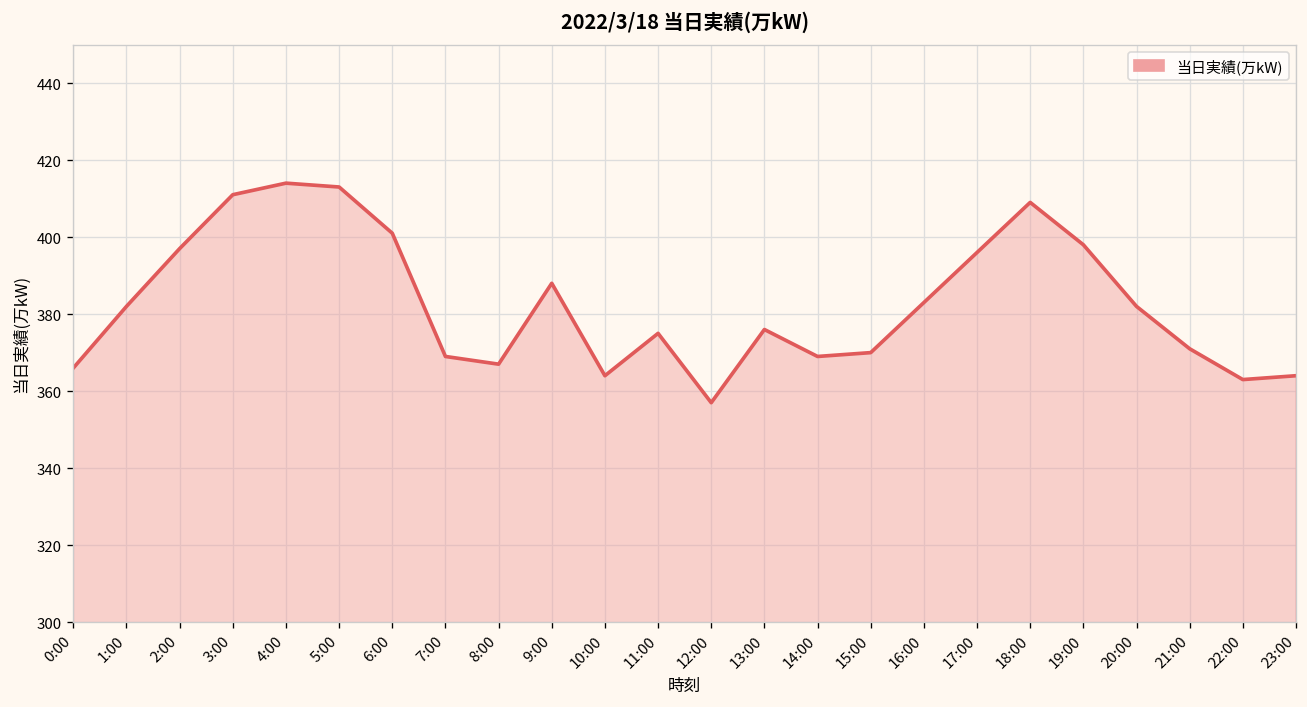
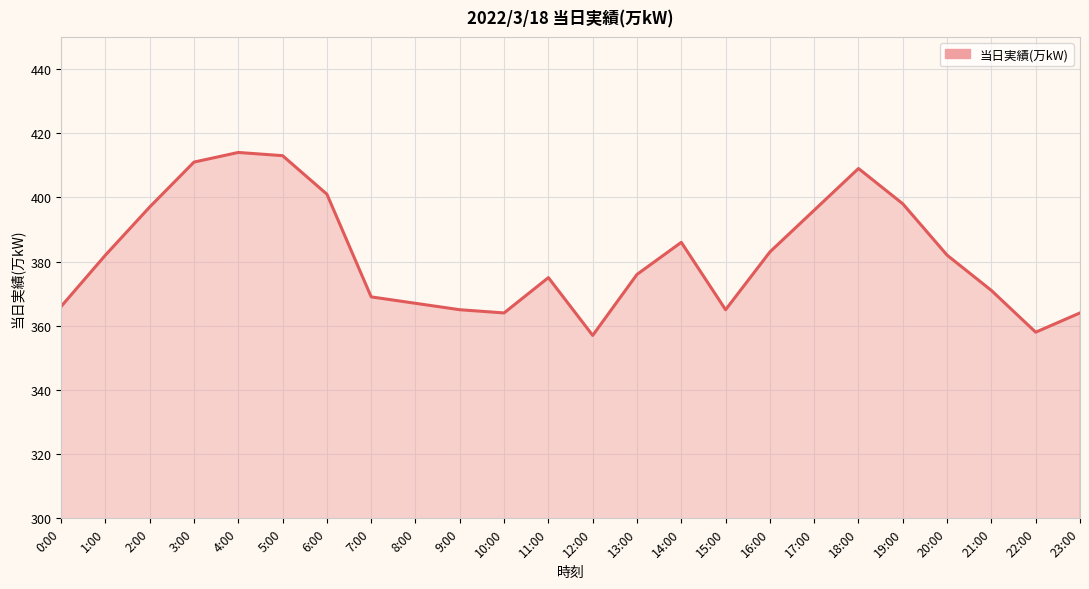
9:00: 388 -> 365
14:00: 369 -> 386
15:00: 370 -> 365
22:00: 363 -> 358
